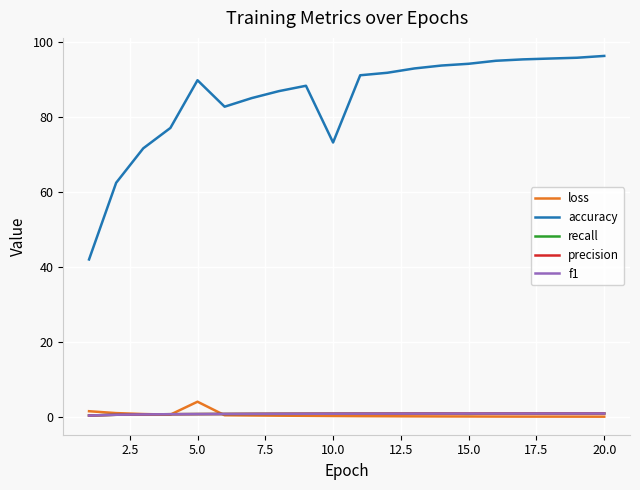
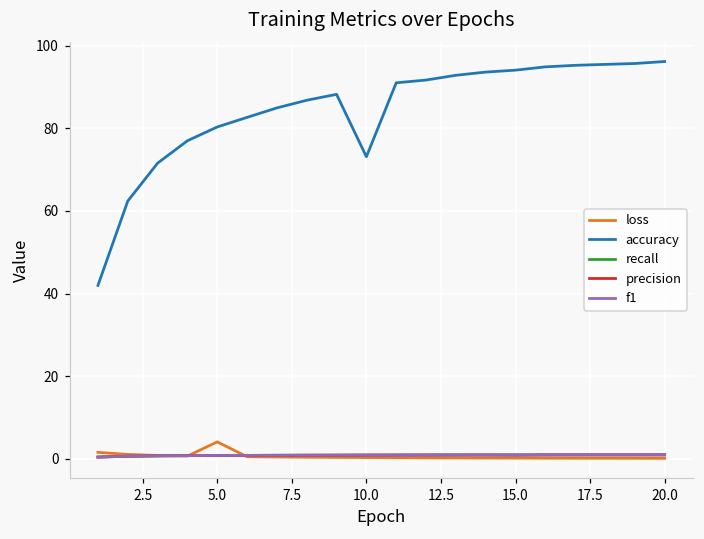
accuracy, 5.0: 90 -> 80
